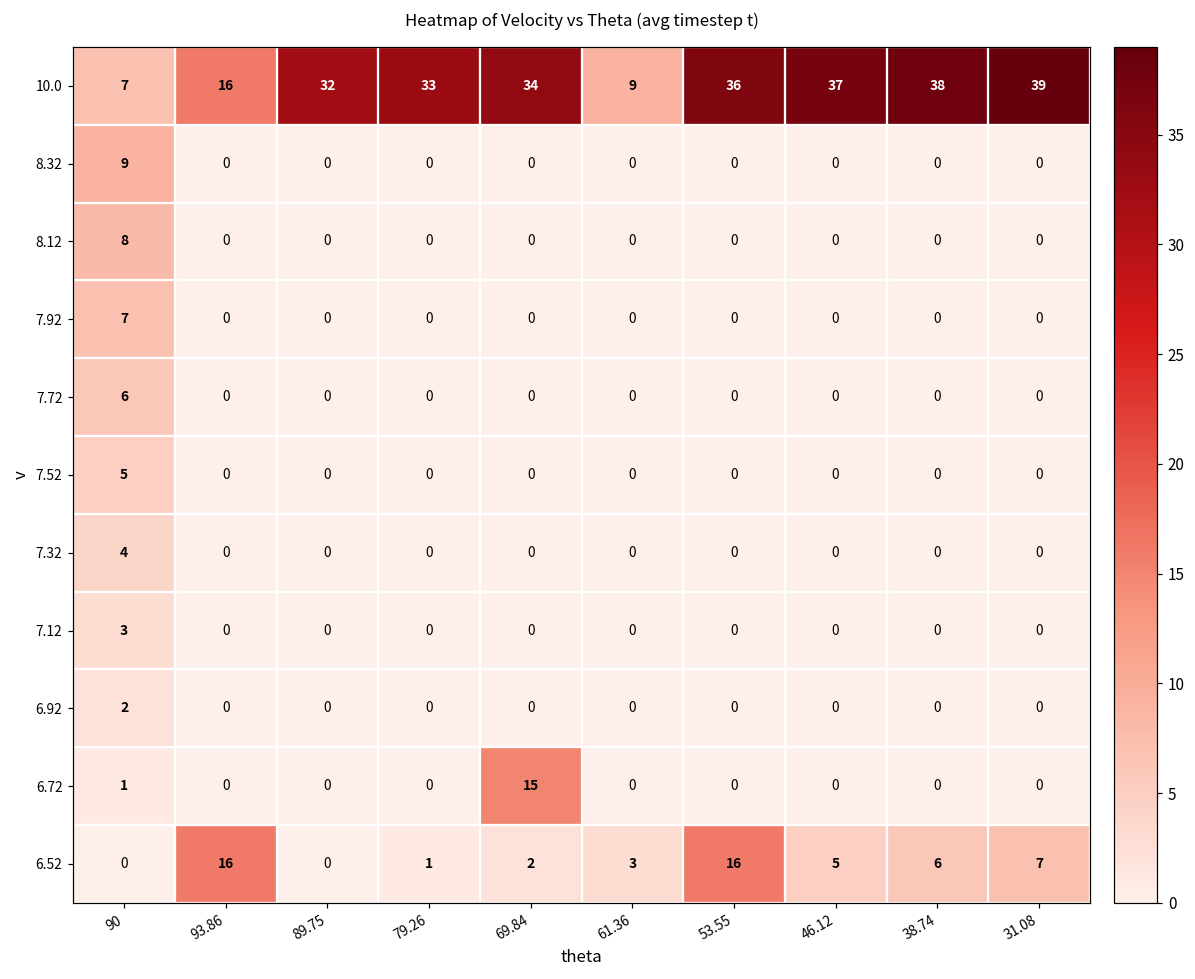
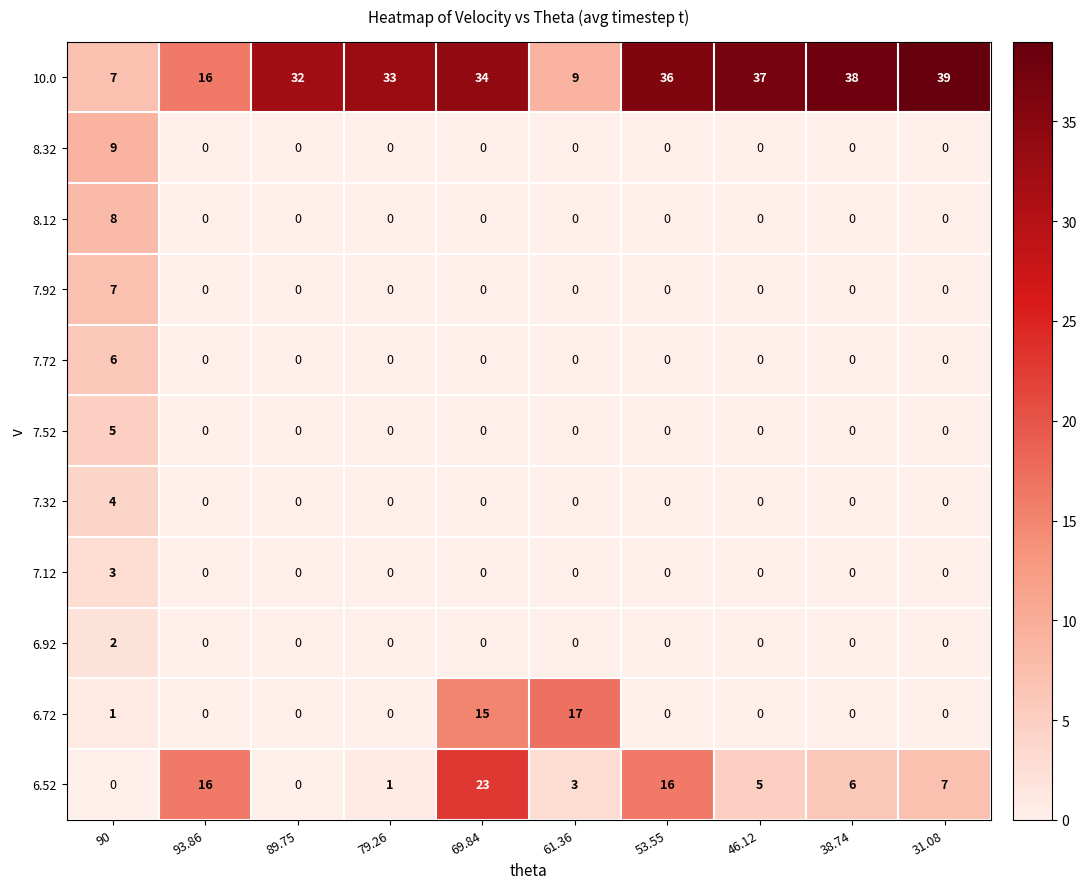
6.72, 61.36: 0 -> 17
6.52, 69.84: 2 -> 23
